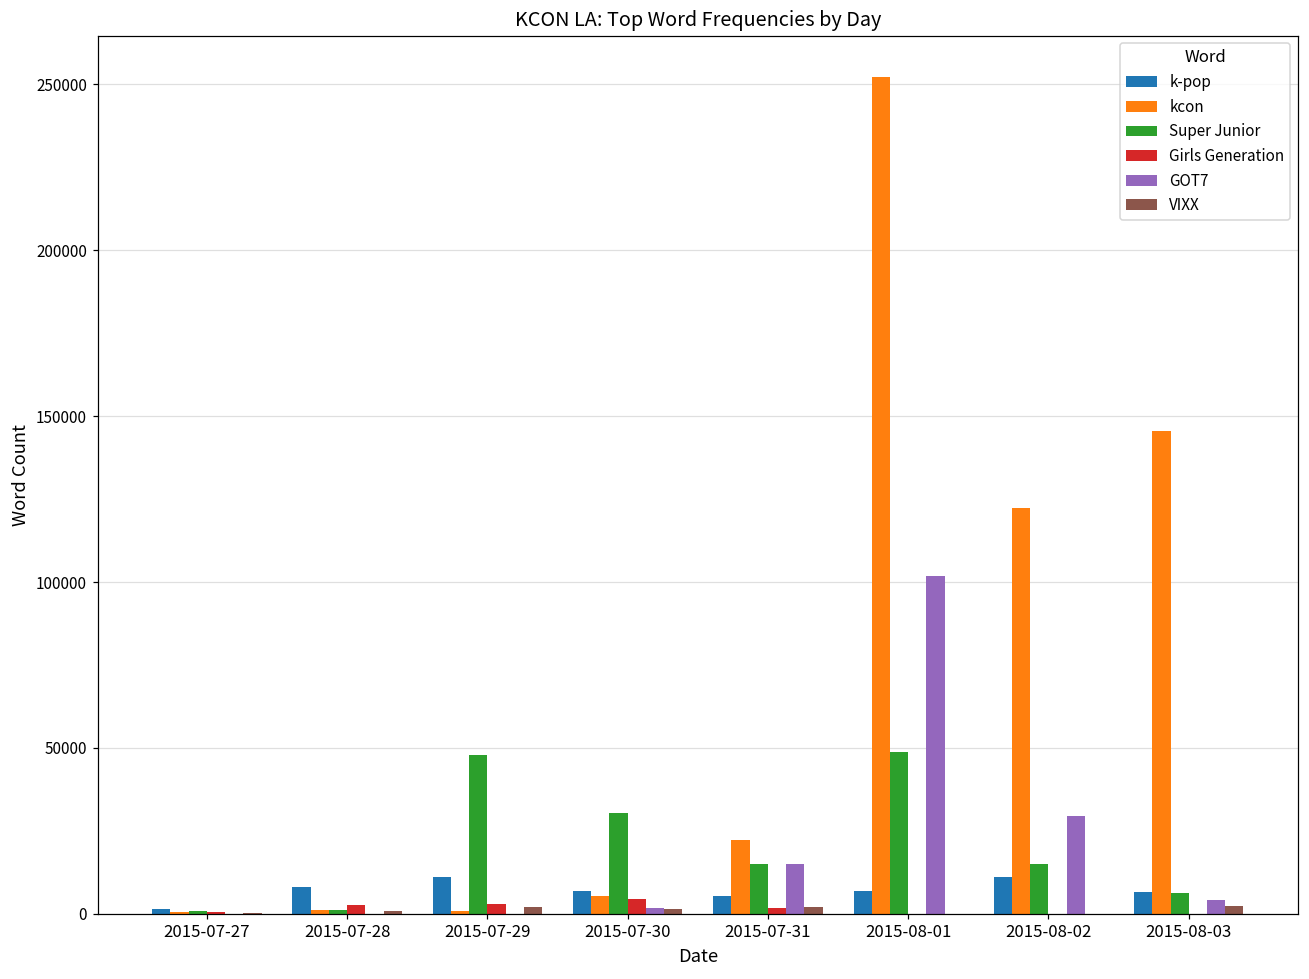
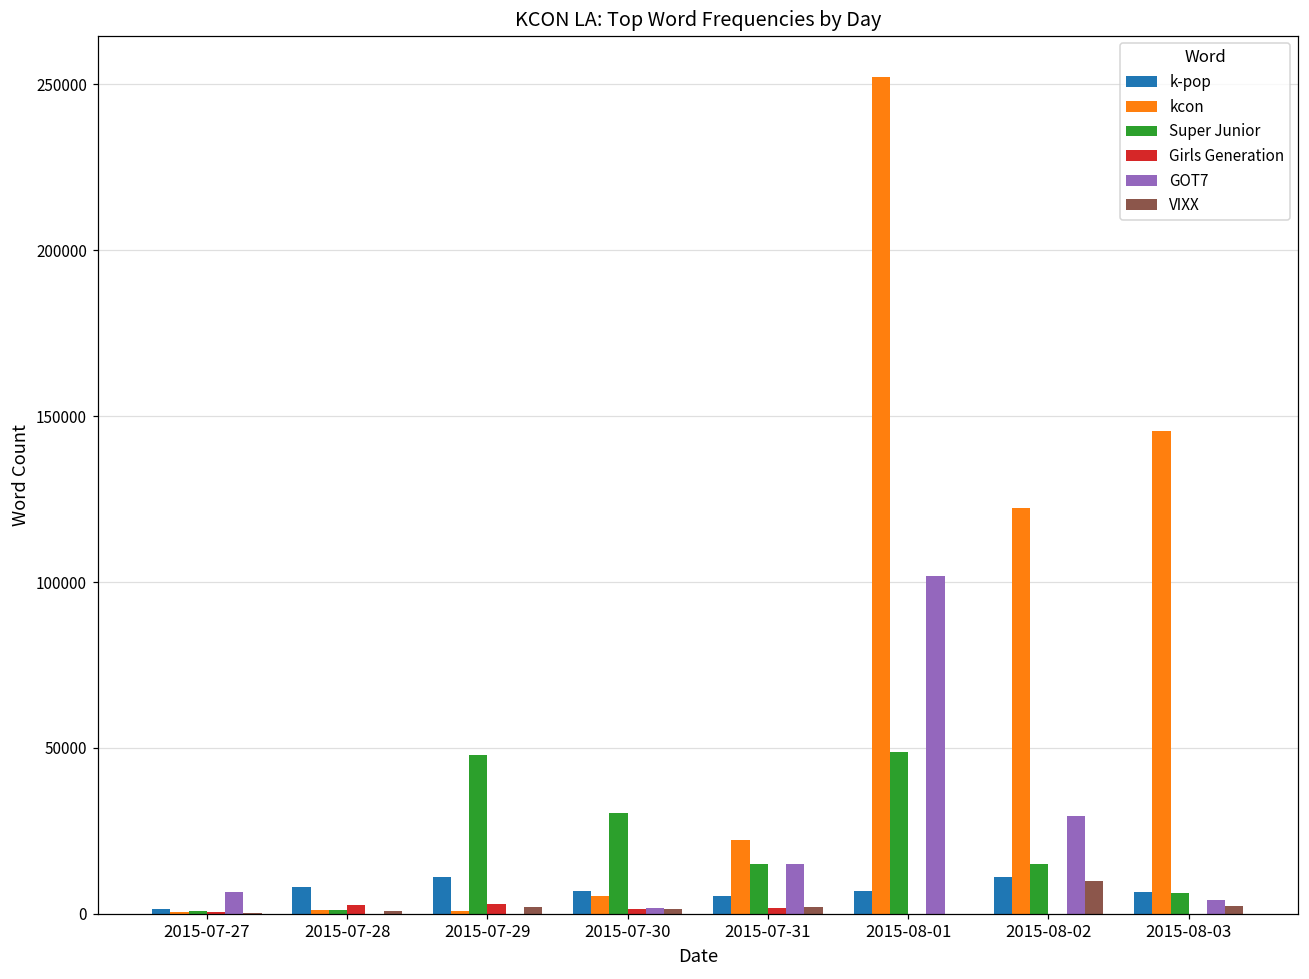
GOT7, 2015-07-27: 0 -> 7000
Girls Generation, 2015-07-30: 5000 -> 1000
VIXX, 2015-08-02: 0 -> 10000
